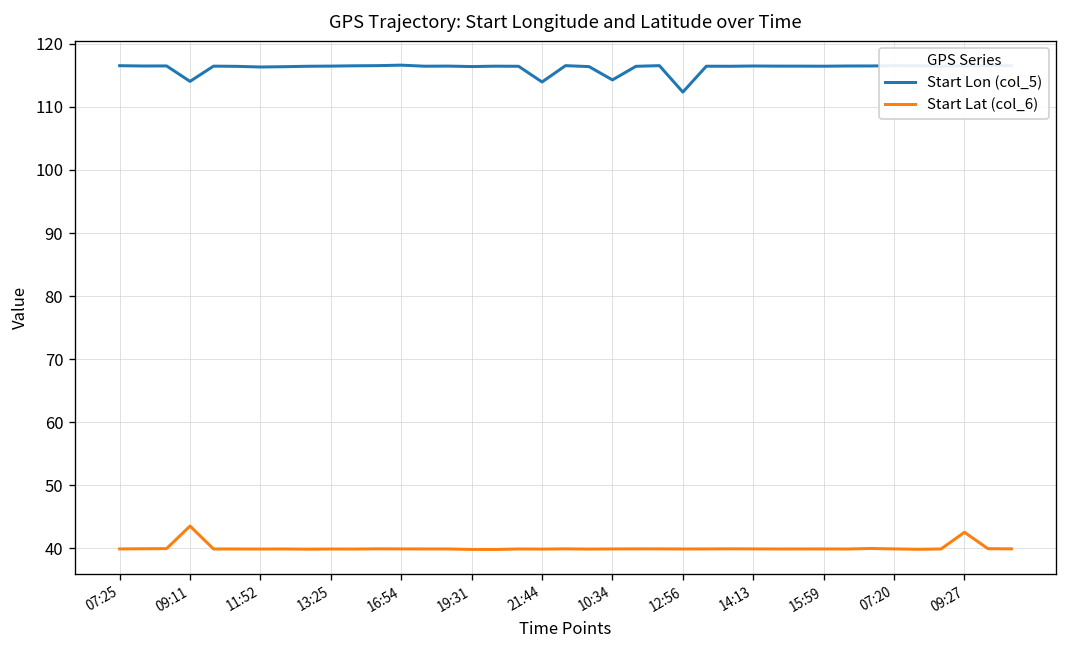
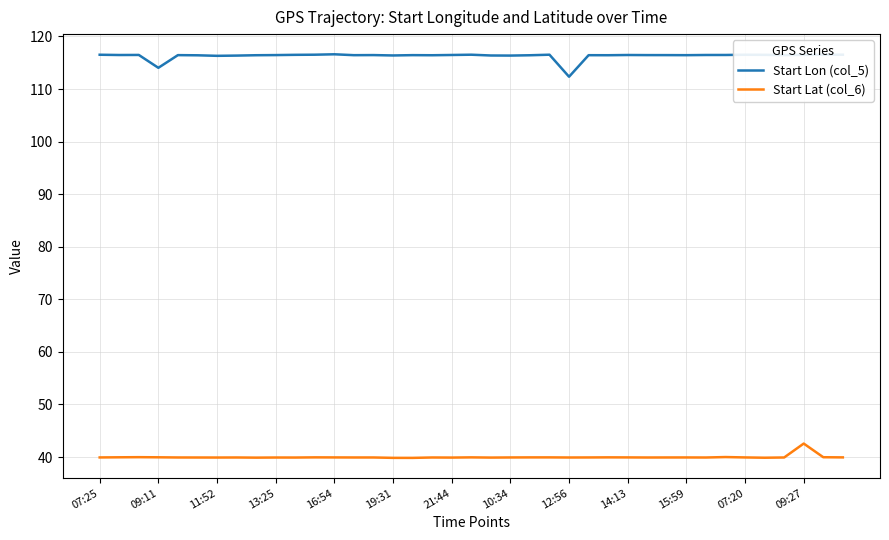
Start Lat (col_6), 09:11: 44 -> 40
Start Lon (col_5), 21:44: 114 -> 116
Start Lon (col_5), 10:34: 114 -> 116
